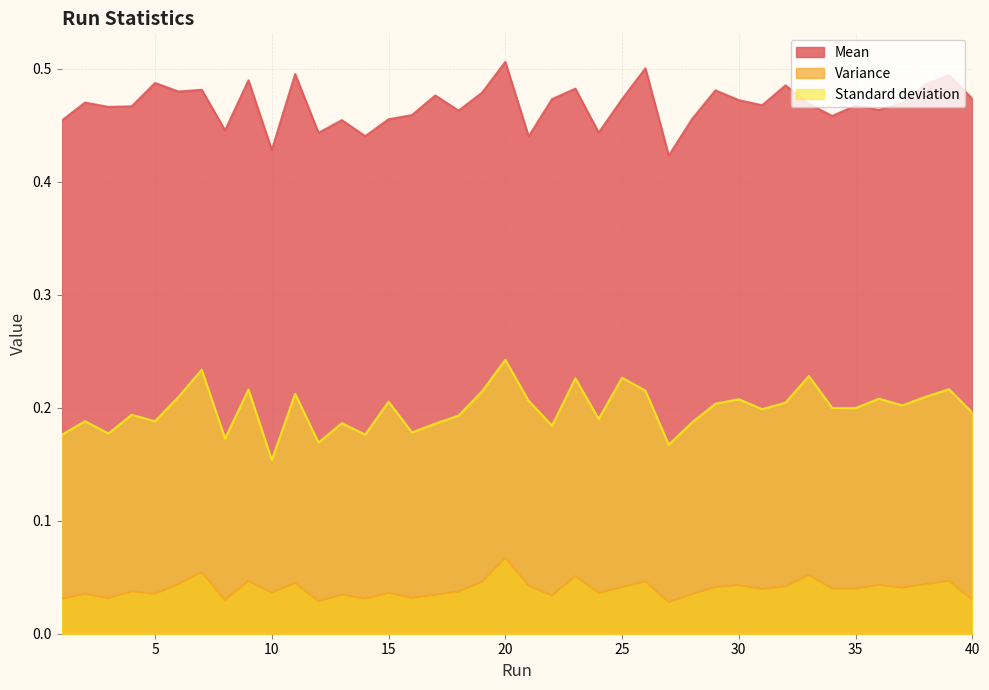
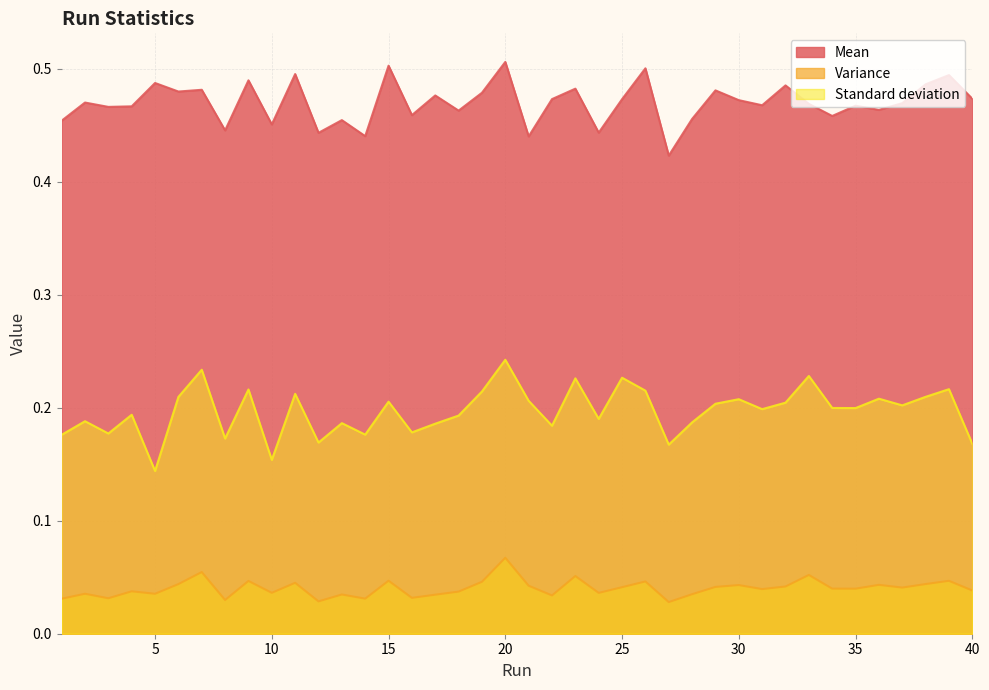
Standard deviation, 5: 0.188 -> 0.144
Mean, 10: 0.428 -> 0.451
Mean, 15: 0.455 -> 0.503
Variance, 15: 0.036 -> 0.047
Variance, 40: 0.030 -> 0.038
Standard deviation, 40: 0.196 -> 0.168
